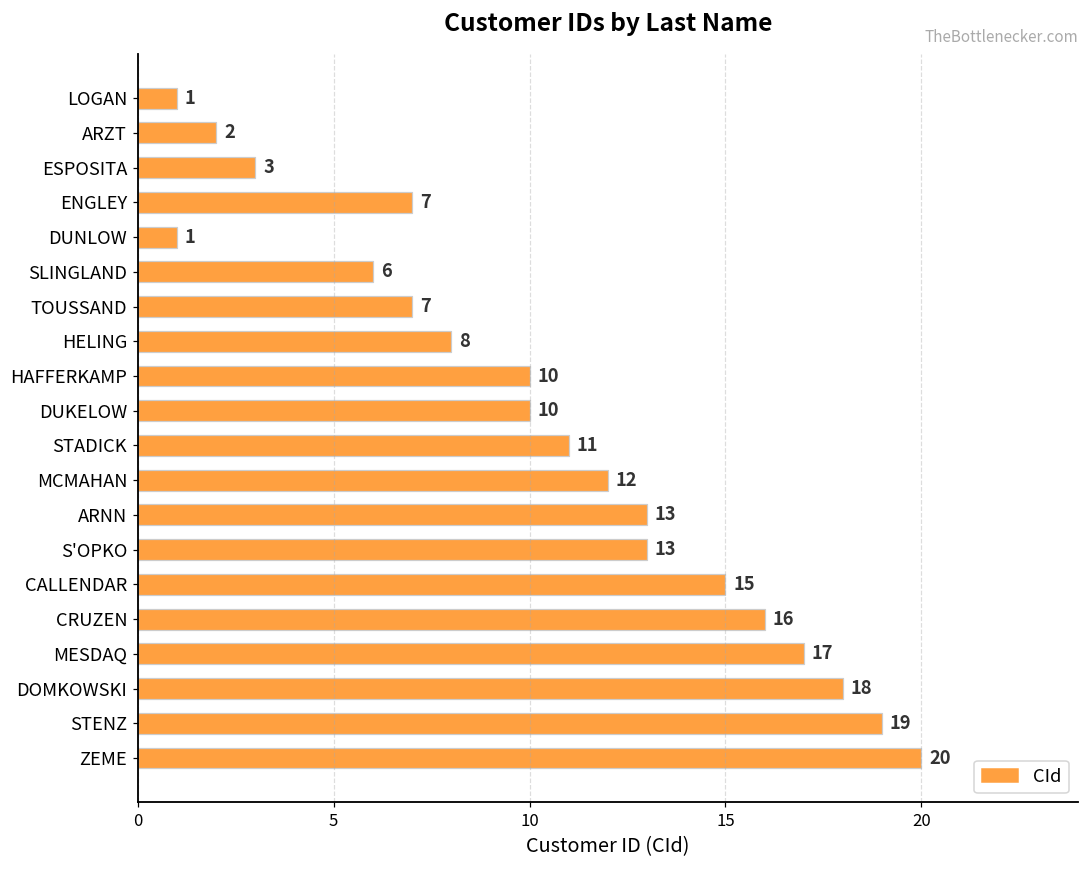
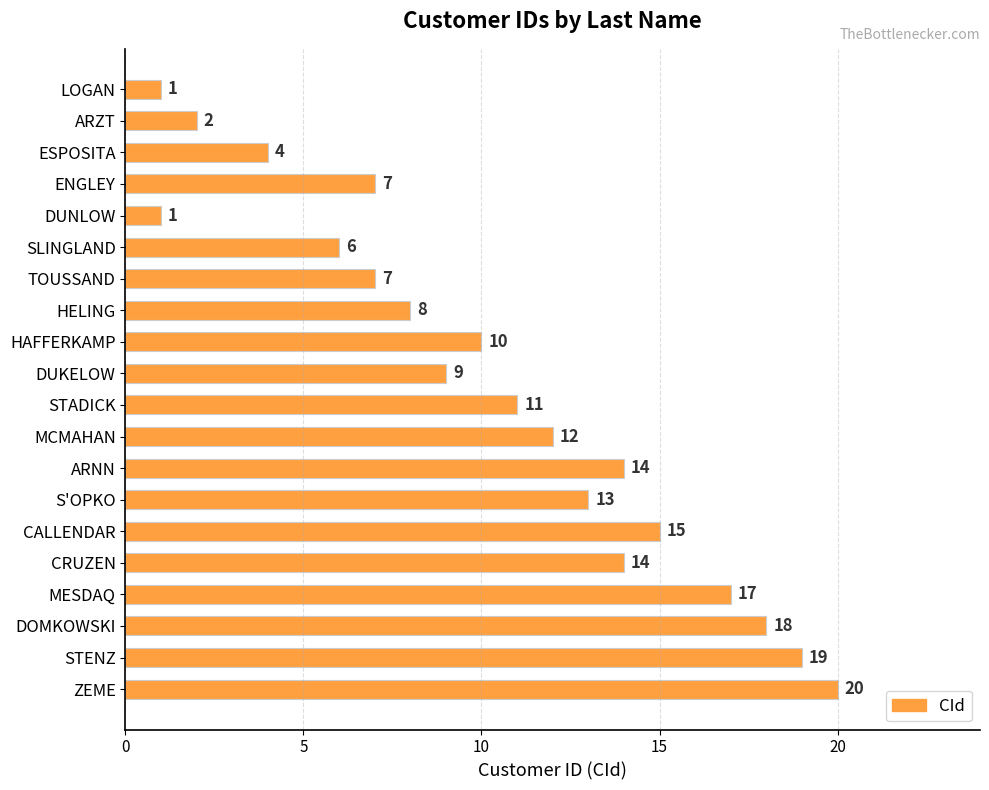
ESPOSITA: 3 -> 4
DUKELOW: 10 -> 9
ARNN: 13 -> 14
CRUZEN: 16 -> 14
